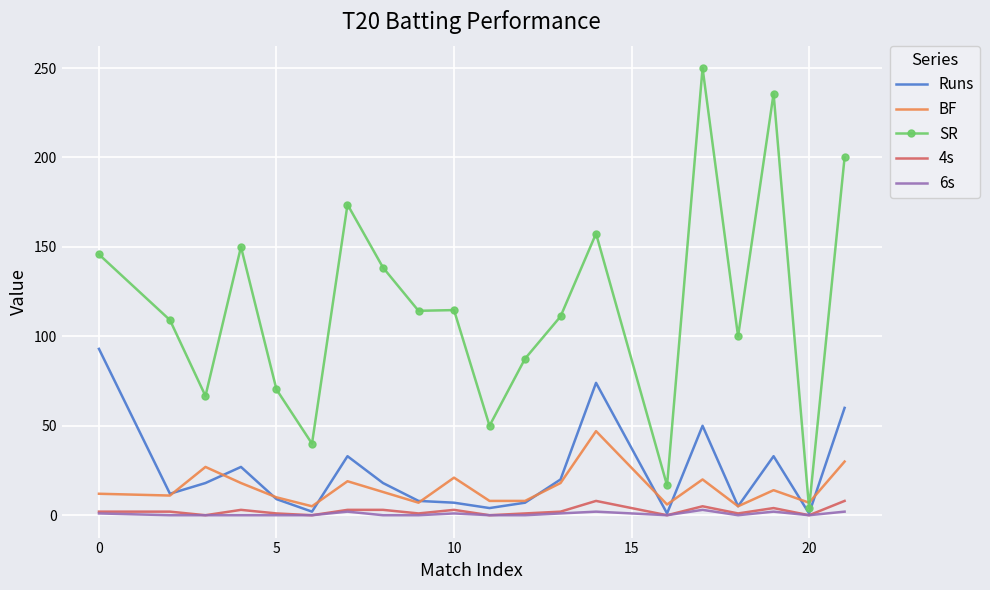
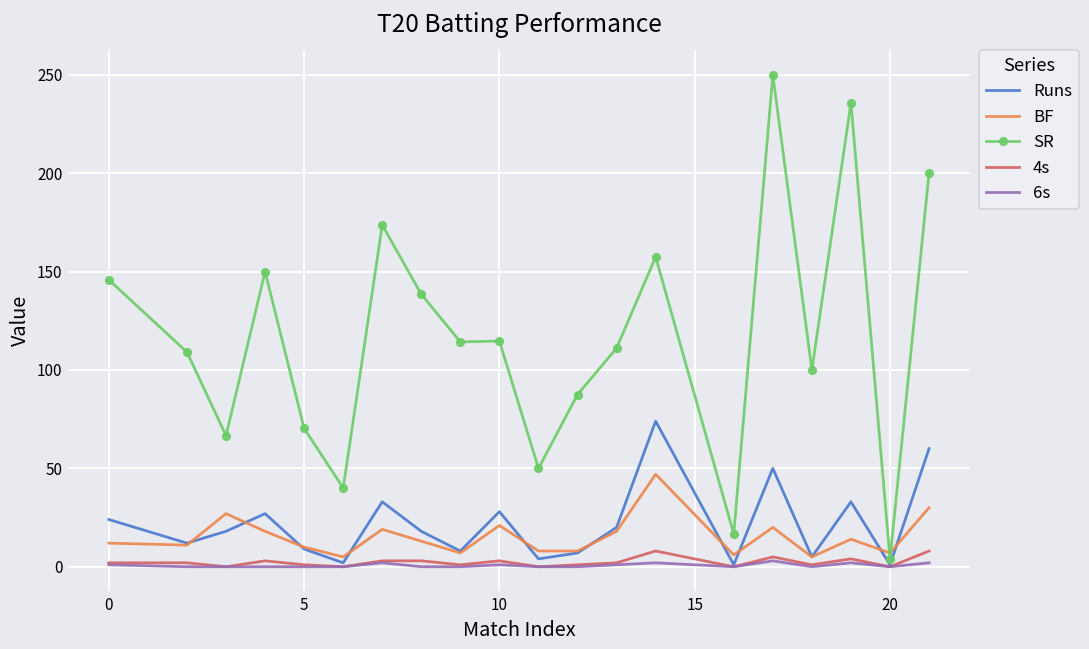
Runs, 0: 93 -> 24
Runs, 10: 7 -> 28
